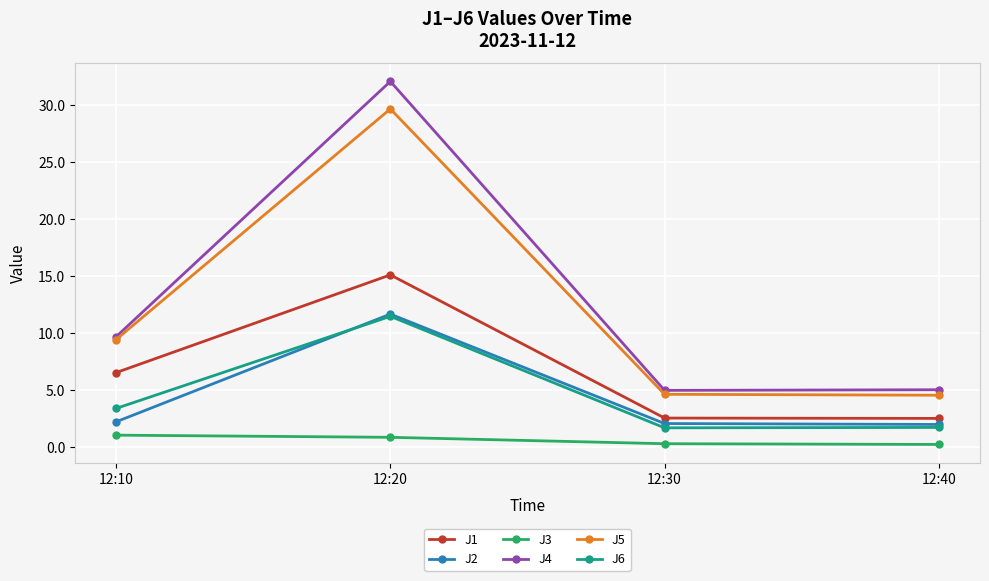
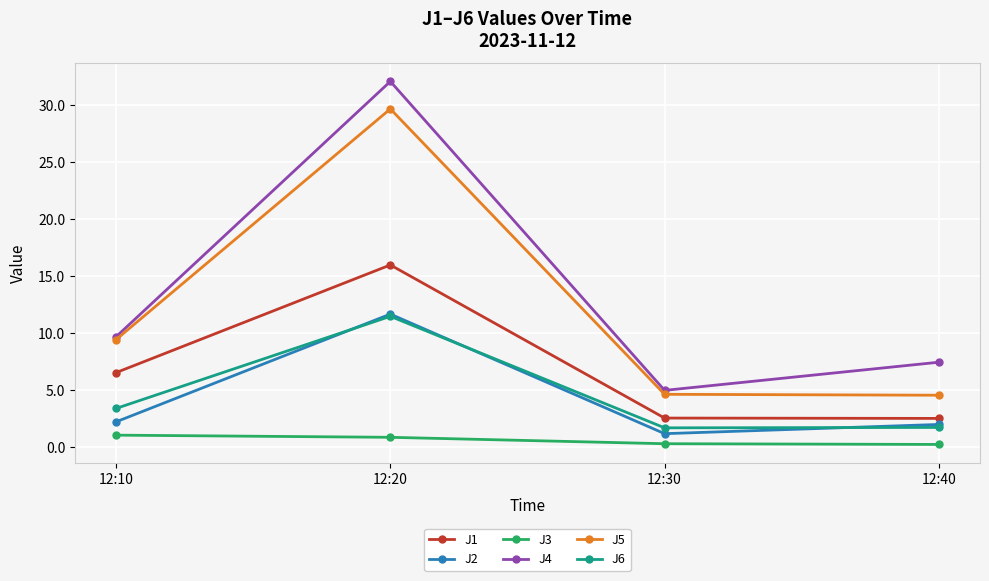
J1, 12:20: 15.1 -> 16.0
J2, 12:30: 2.1 -> 1.2
J4, 12:40: 5.1 -> 7.5
